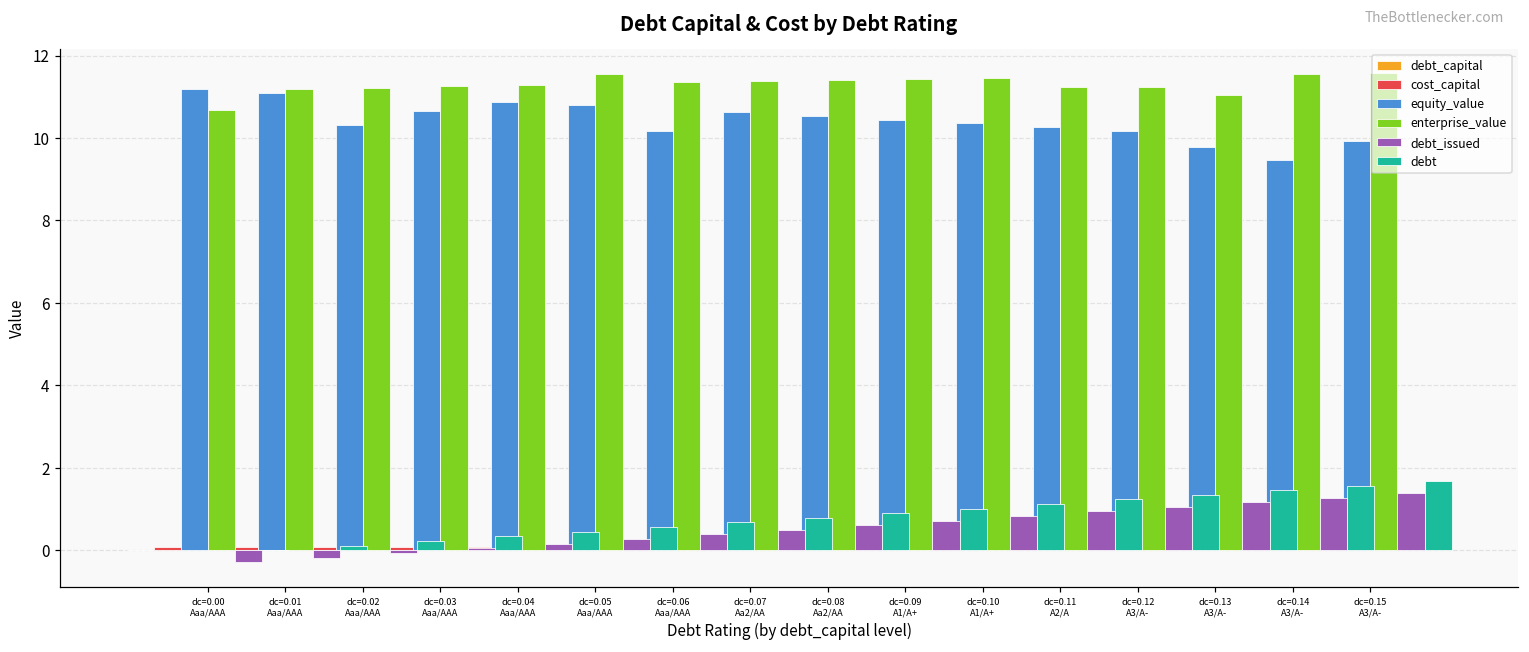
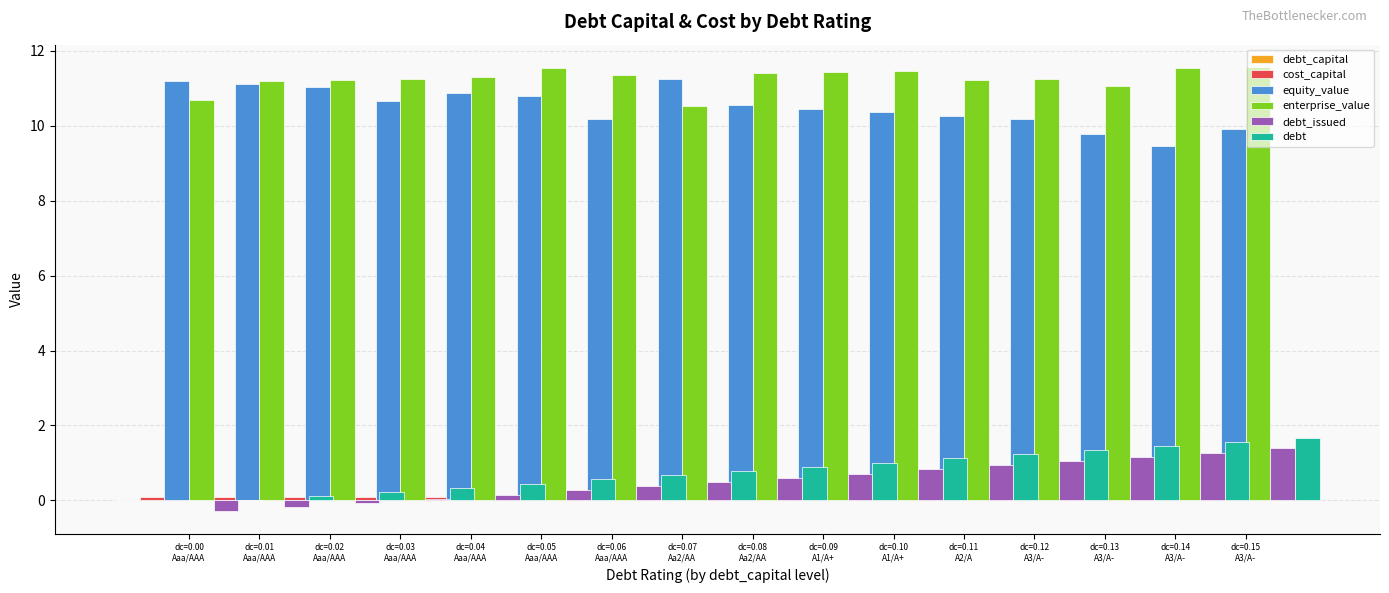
equity_value, dc=0.02 Aaa/AAA: 10.3 -> 11.0
equity_value, dc=0.07 Aa2/AA: 10.6 -> 11.3
enterprise_value, dc=0.07 Aa2/AA: 11.4 -> 10.5
